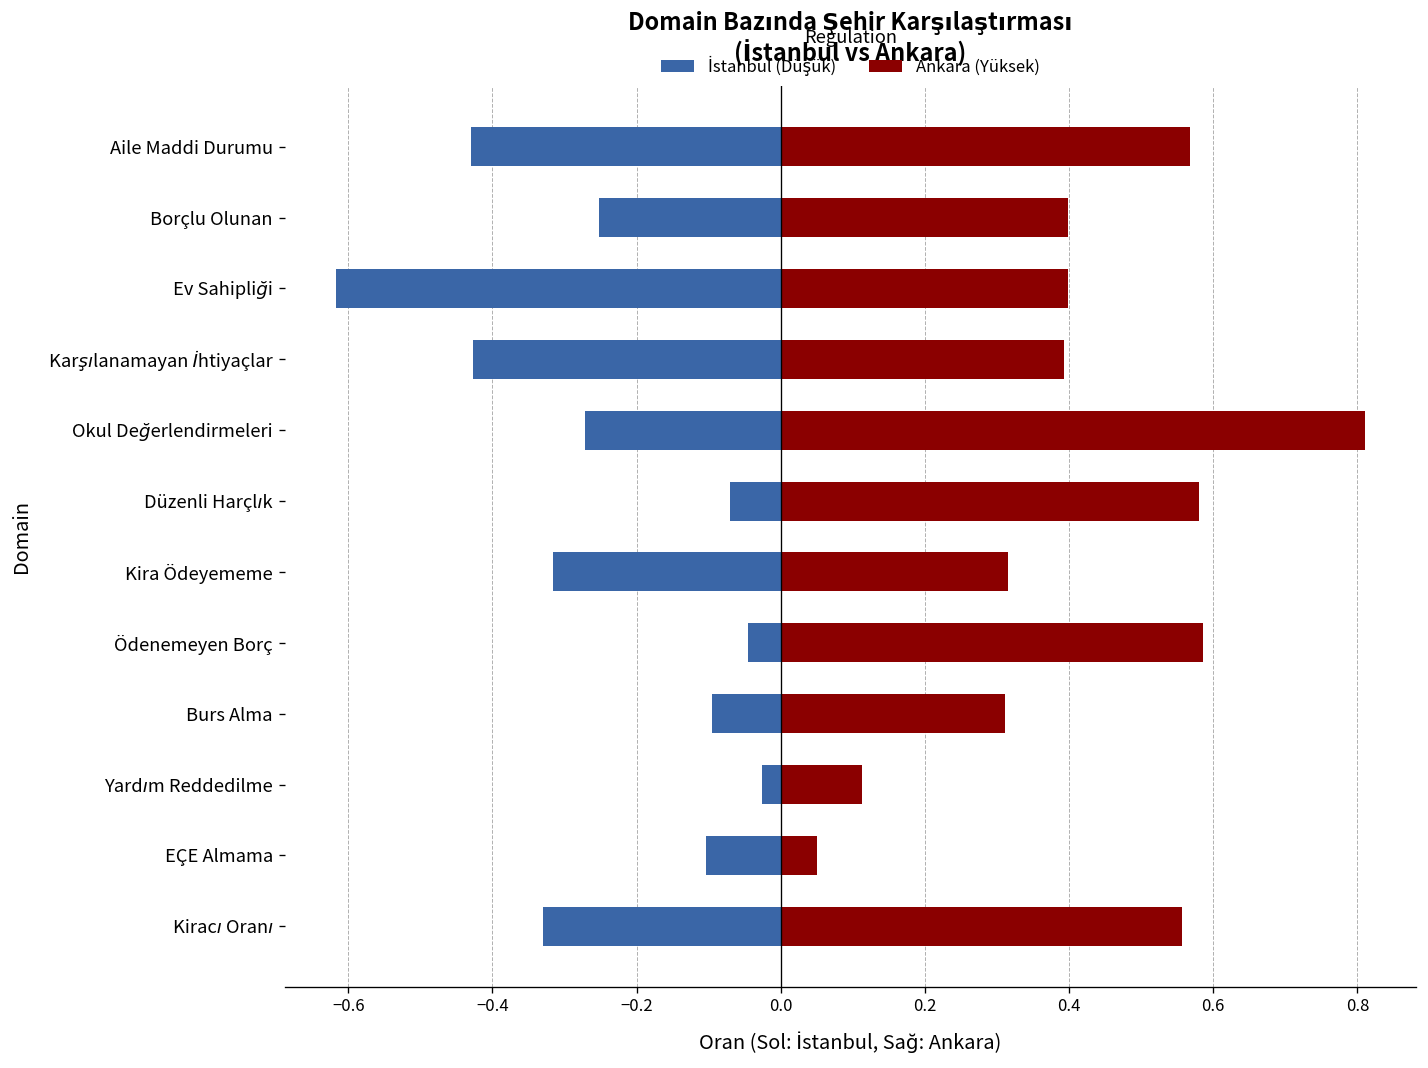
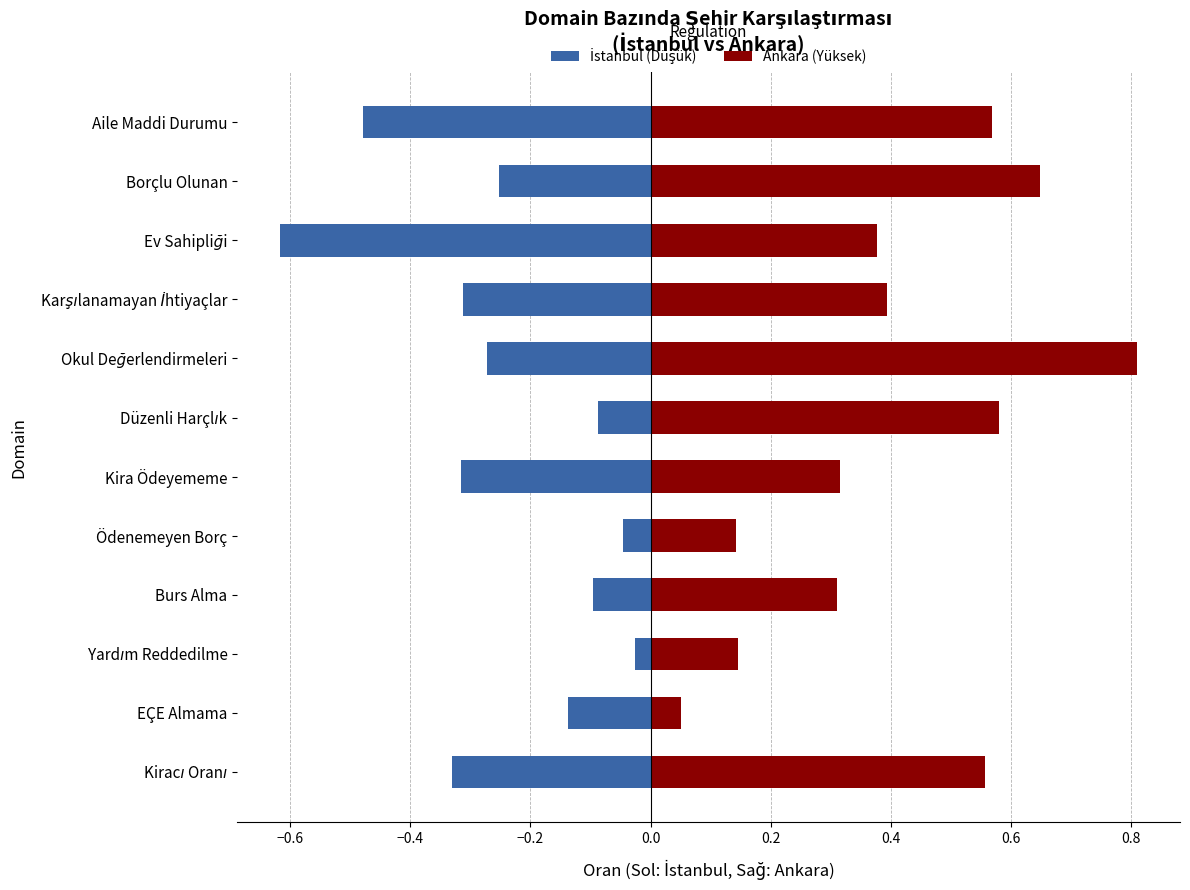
İstanbul (Düşük), Aile Maddi Durumu: -0.43 -> -0.48
Ankara (Yüksek), Borçlu Olunan: 0.40 -> 0.65
Ankara (Yüksek), Ev Sahipliği: 0.40 -> 0.38
İstanbul (Düşük), Karşılanamayan İhtiyaçlar: -0.43 -> -0.31
İstanbul (Düşük), Düzenli Harçlık: -0.07 -> -0.09
Ankara (Yüksek), Ödenemeyen Borç: 0.59 -> 0.14
Ankara (Yüksek), Yardım Reddedilme: 0.11 -> 0.15
İstanbul (Düşük), EÇE Almama: -0.10 -> -0.14
